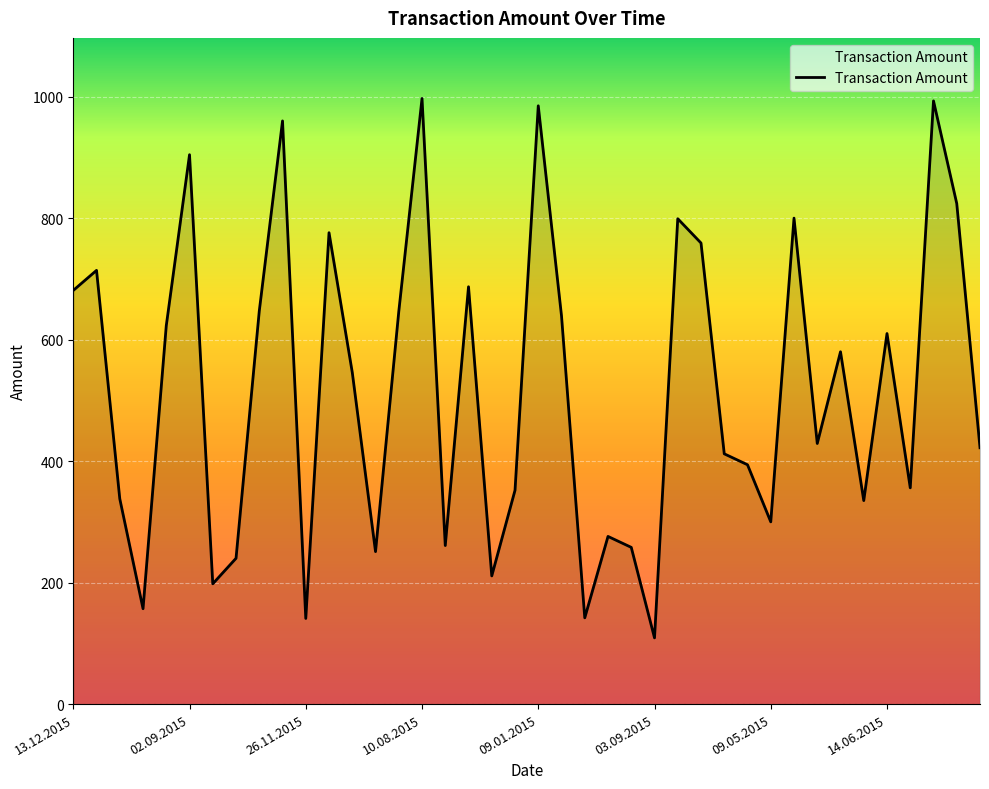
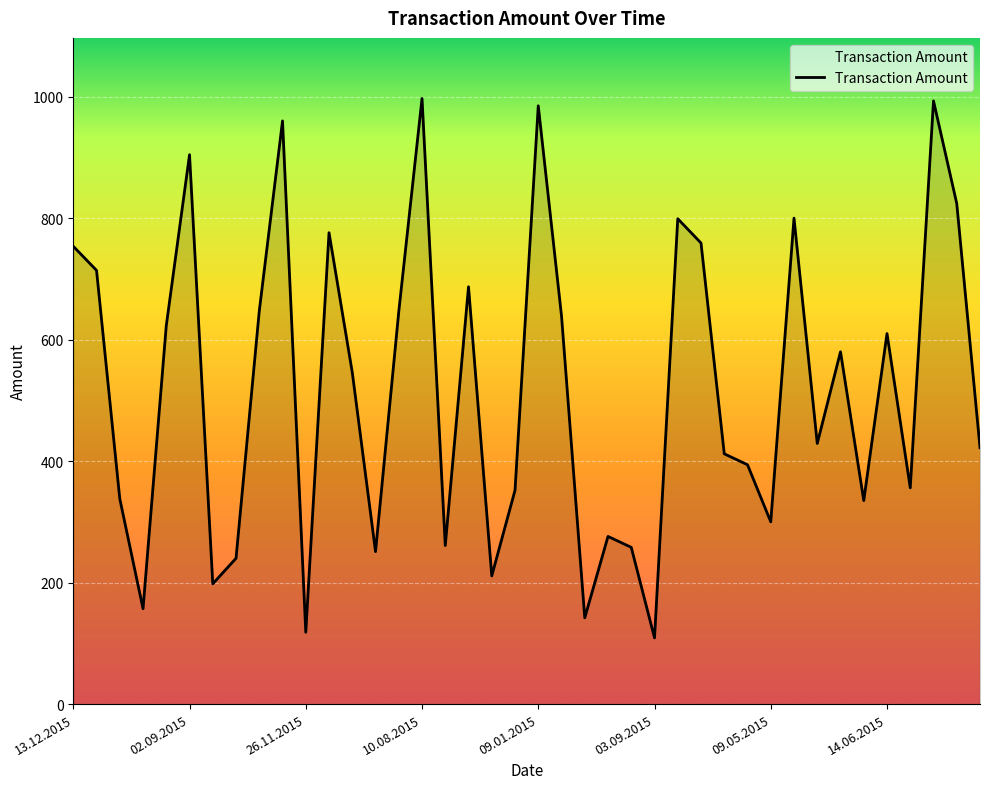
13.12.2015: 680 -> 750
26.11.2015: 140 -> 120
